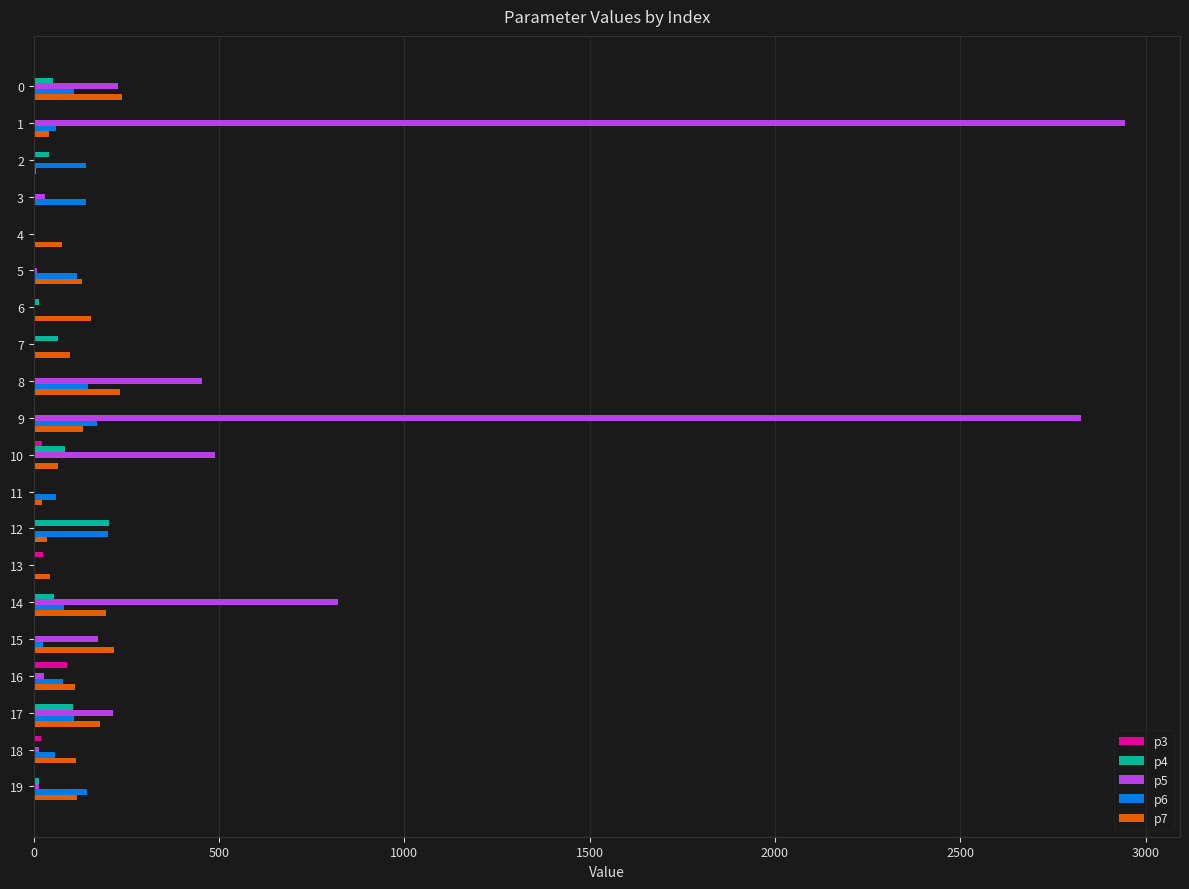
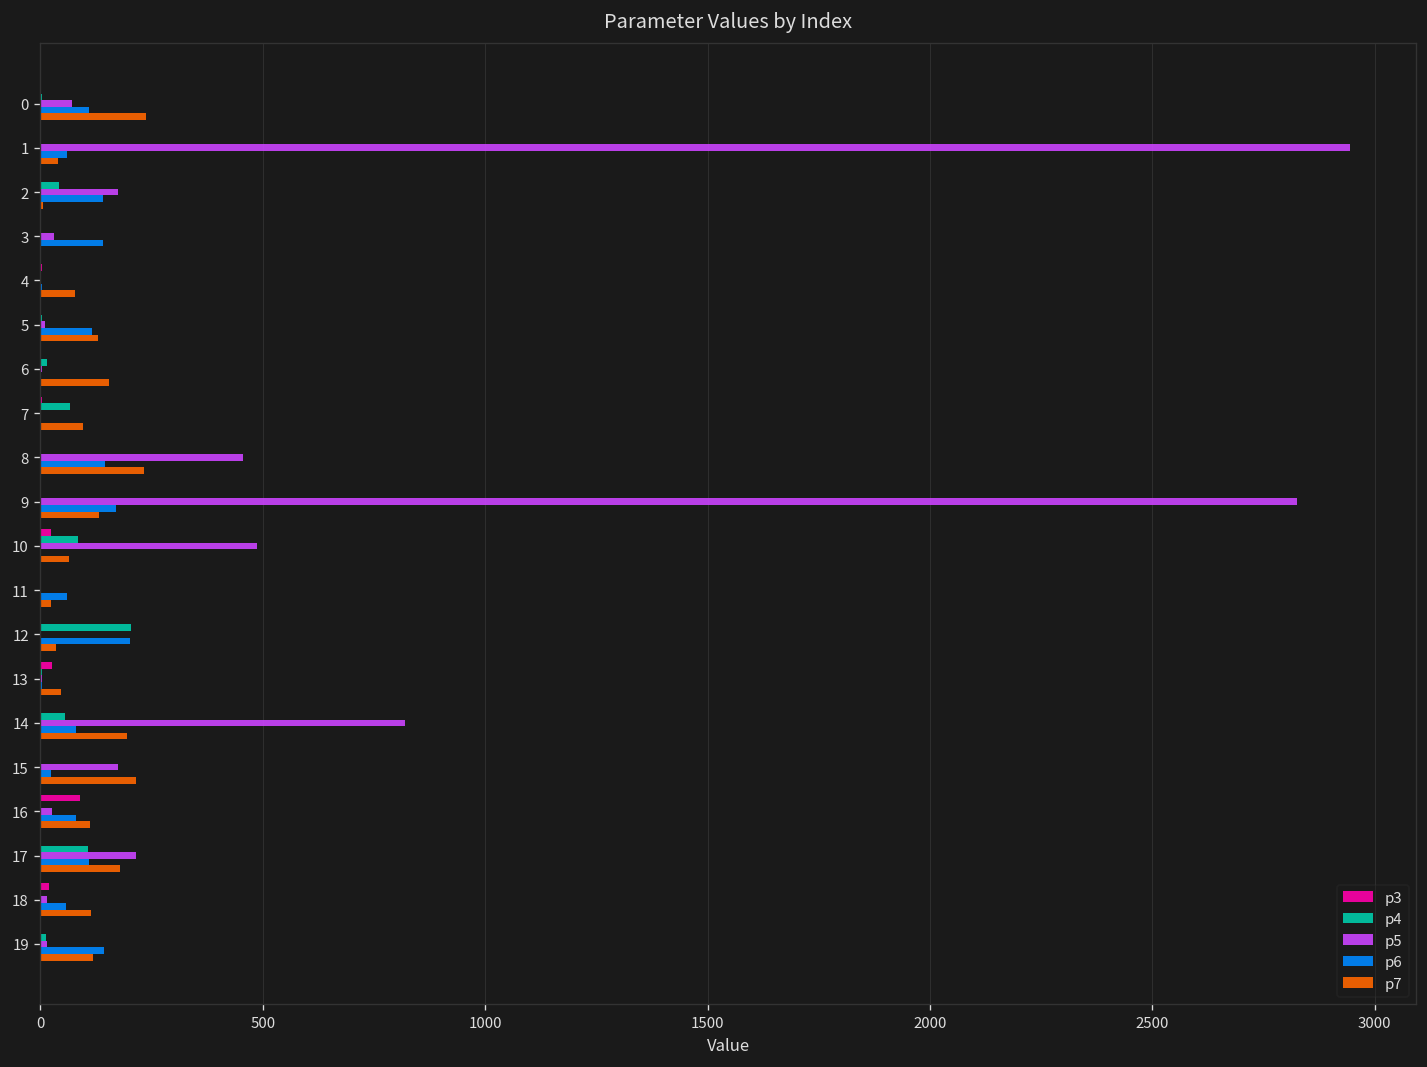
p4, 0: 50 -> 0
p5, 0: 230 -> 70
p5, 2: 0 -> 170
